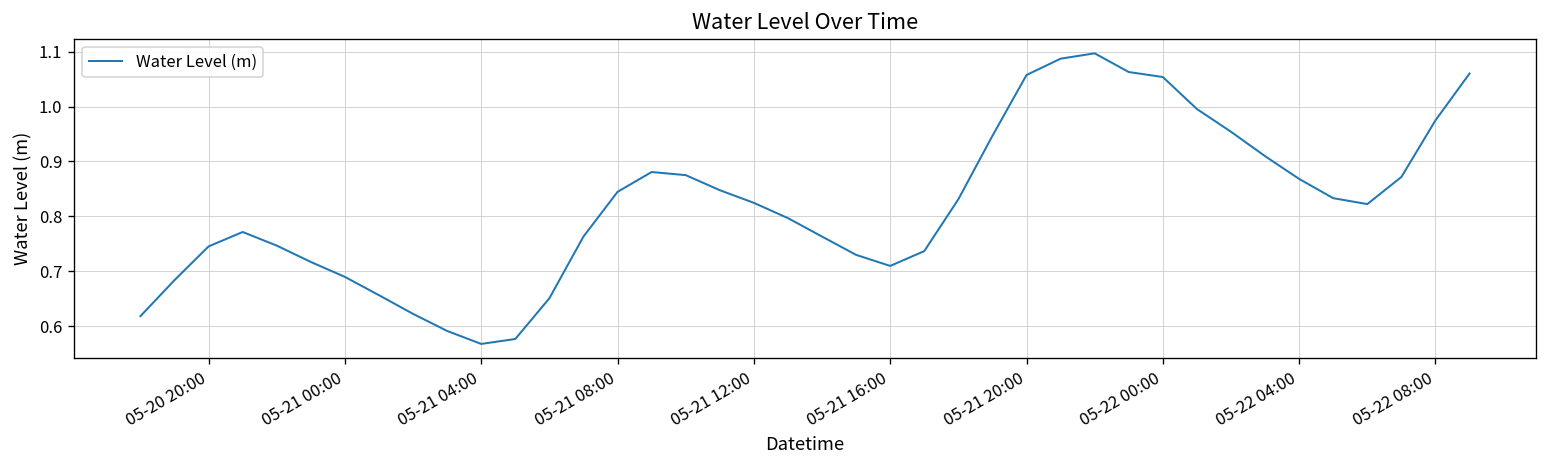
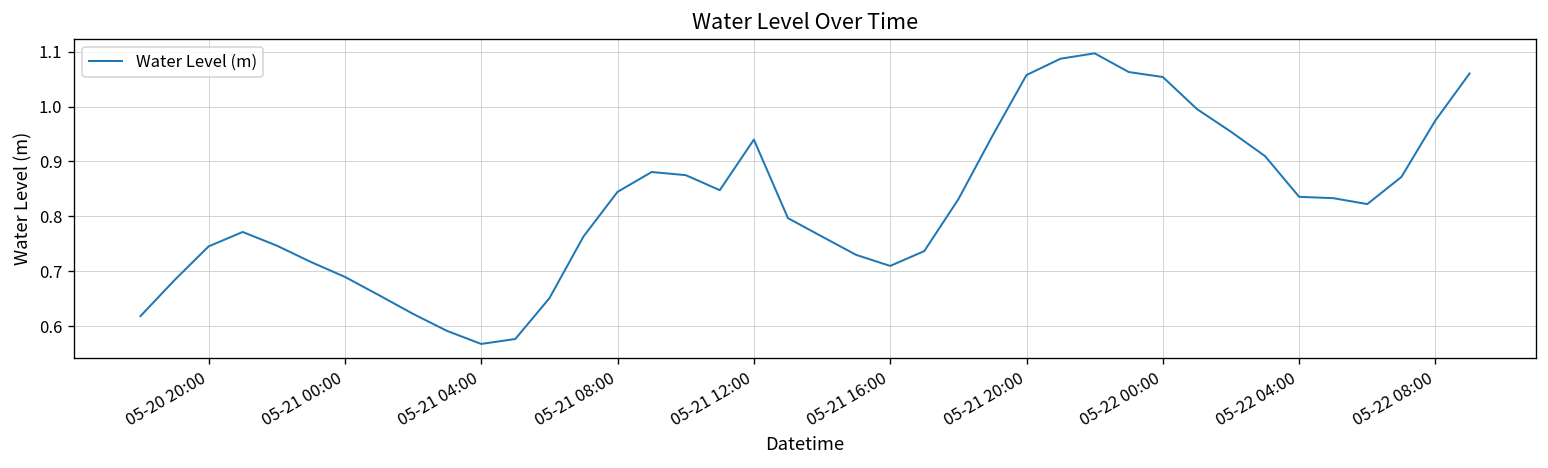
05-21 12:00: 0.82 -> 0.94
05-22 04:00: 0.87 -> 0.84
